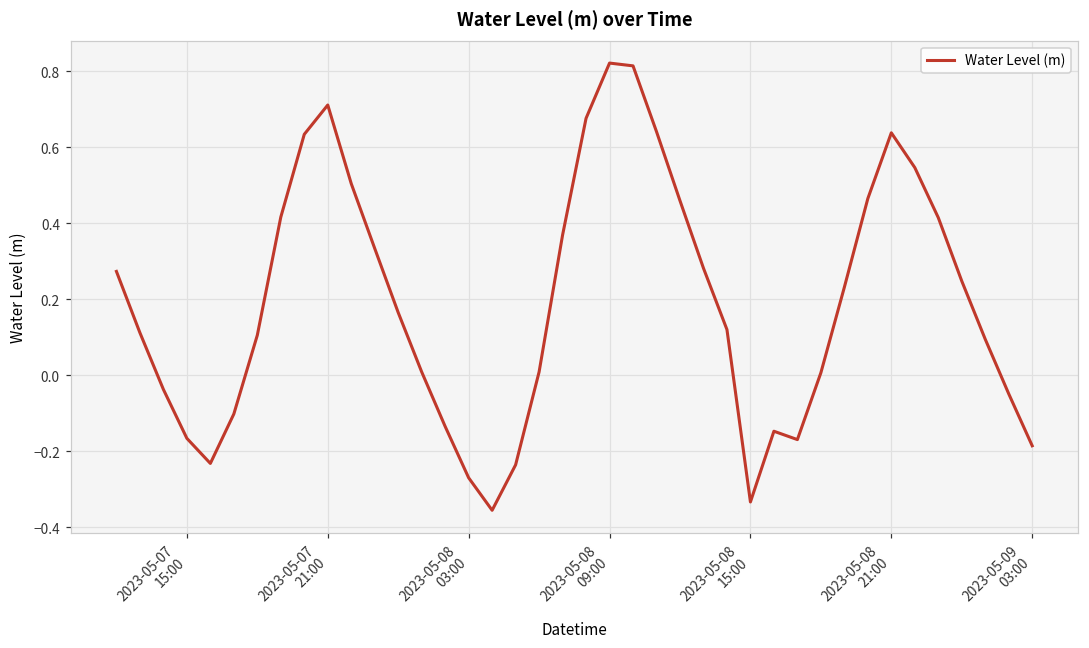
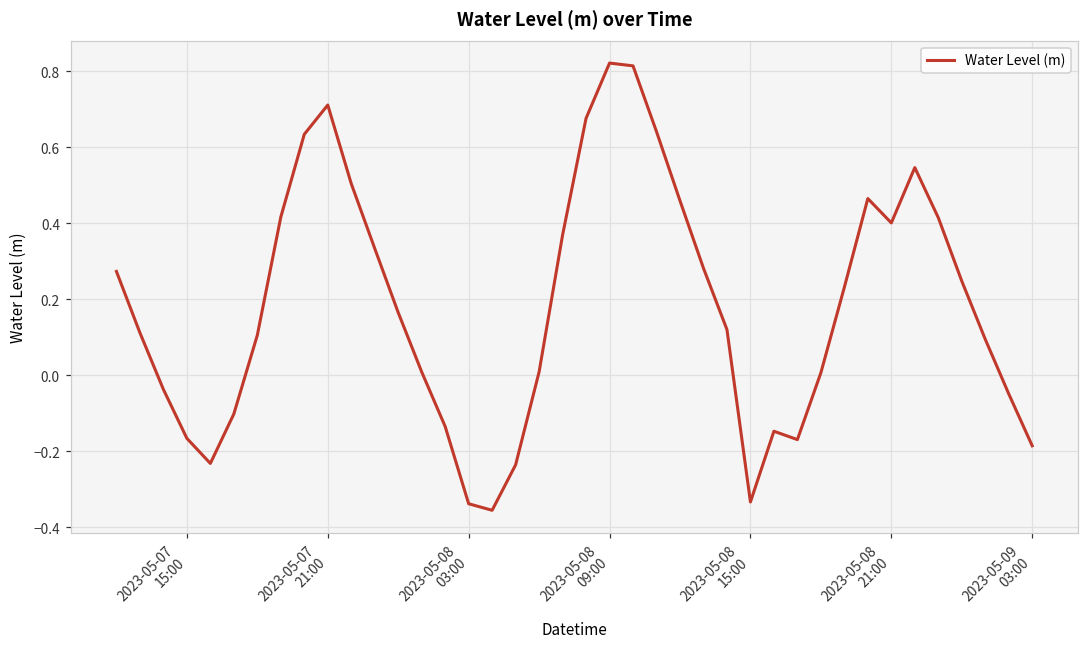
2023-05-08 03:00: -0.27 -> -0.34
2023-05-08 21:00: 0.64 -> 0.40
